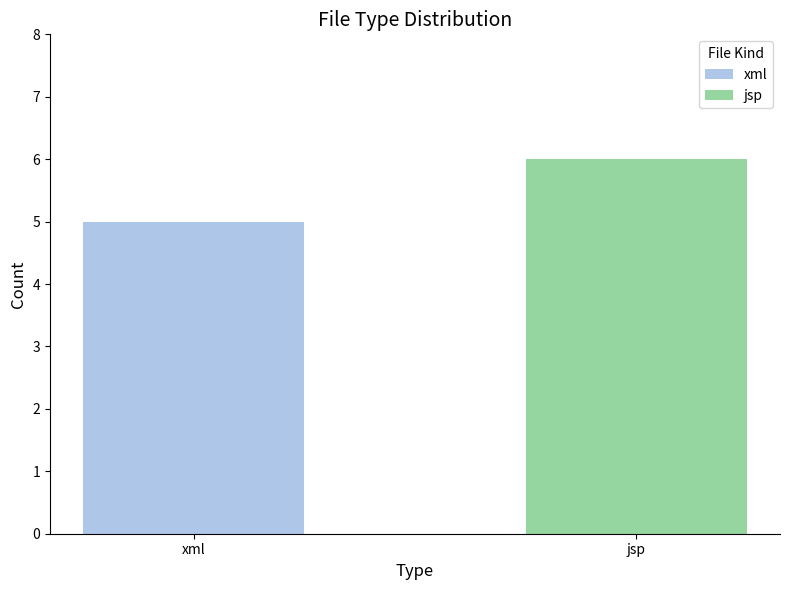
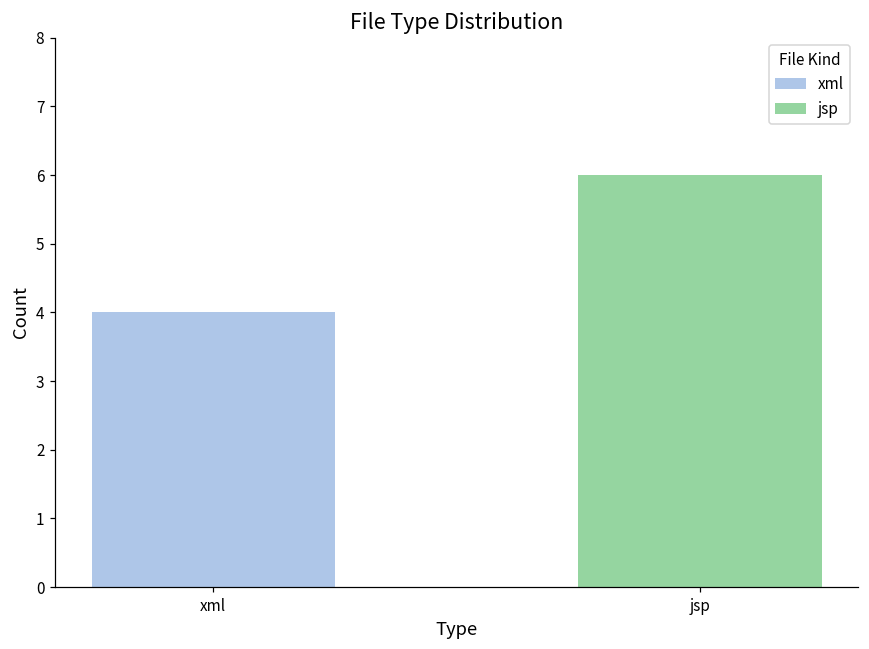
xml: 5 -> 4
